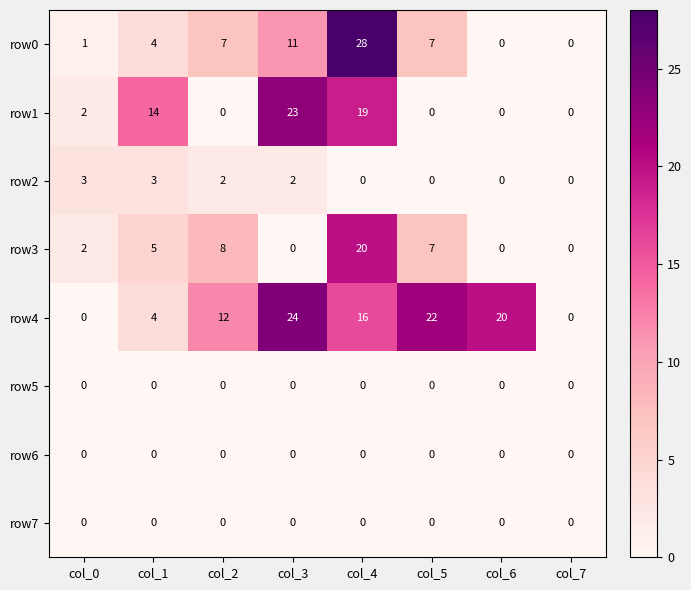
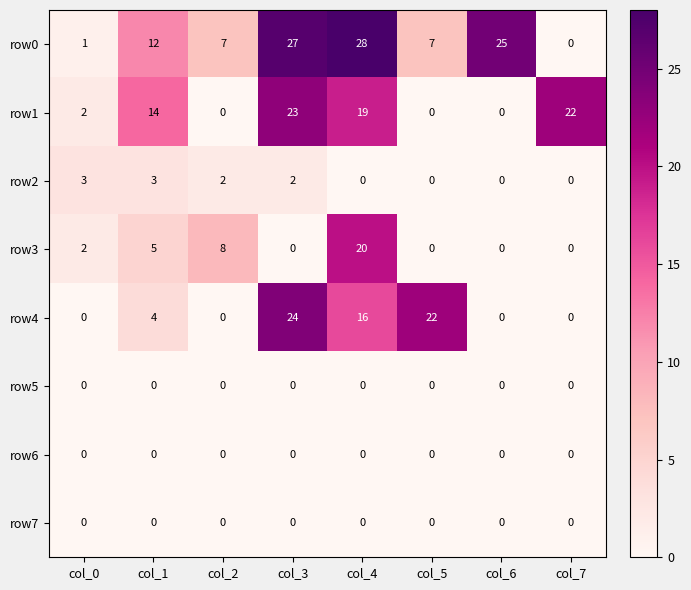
row0, col_1: 4 -> 12
row0, col_3: 11 -> 27
row0, col_6: 0 -> 25
row1, col_7: 0 -> 22
row3, col_5: 7 -> 0
row4, col_2: 12 -> 0
row4, col_6: 20 -> 0
